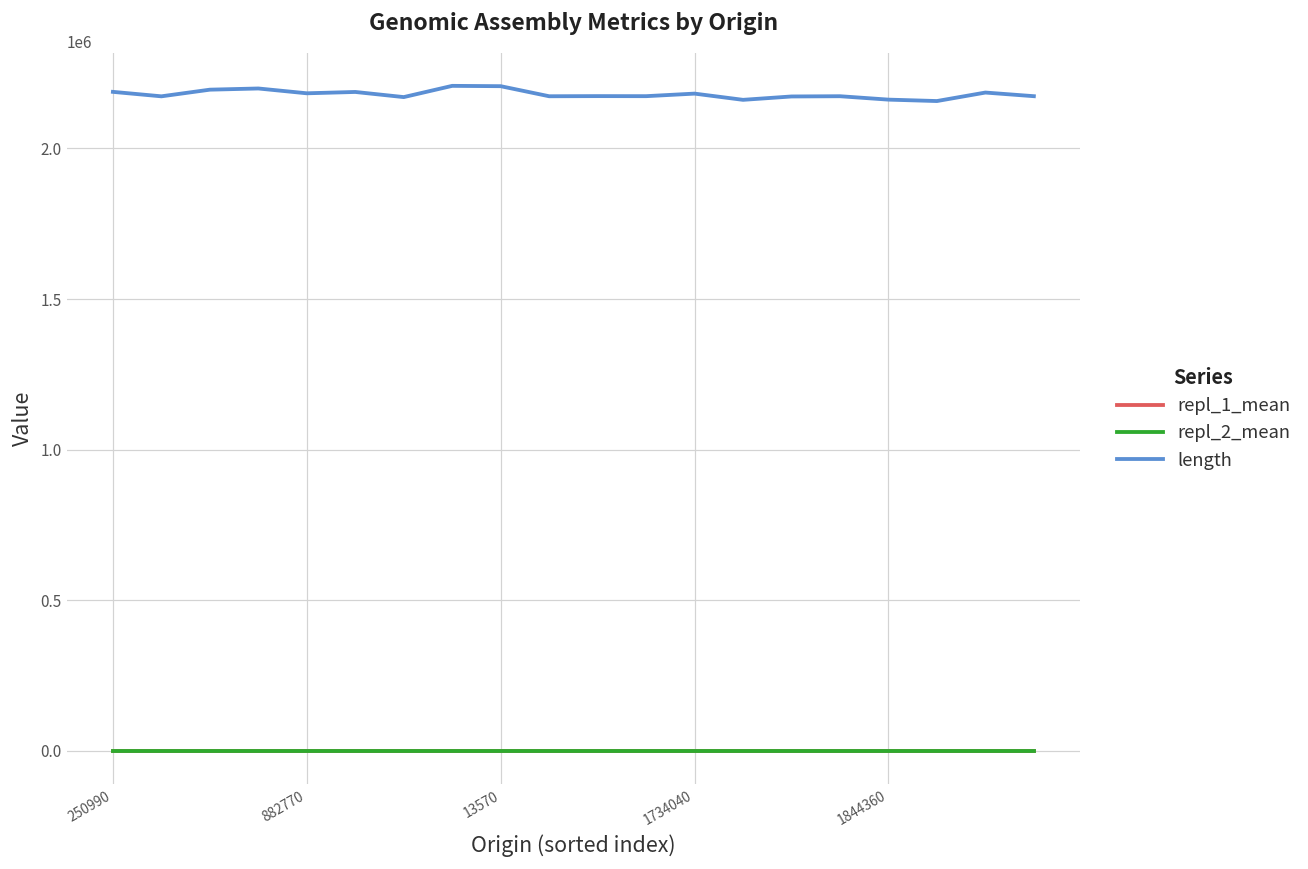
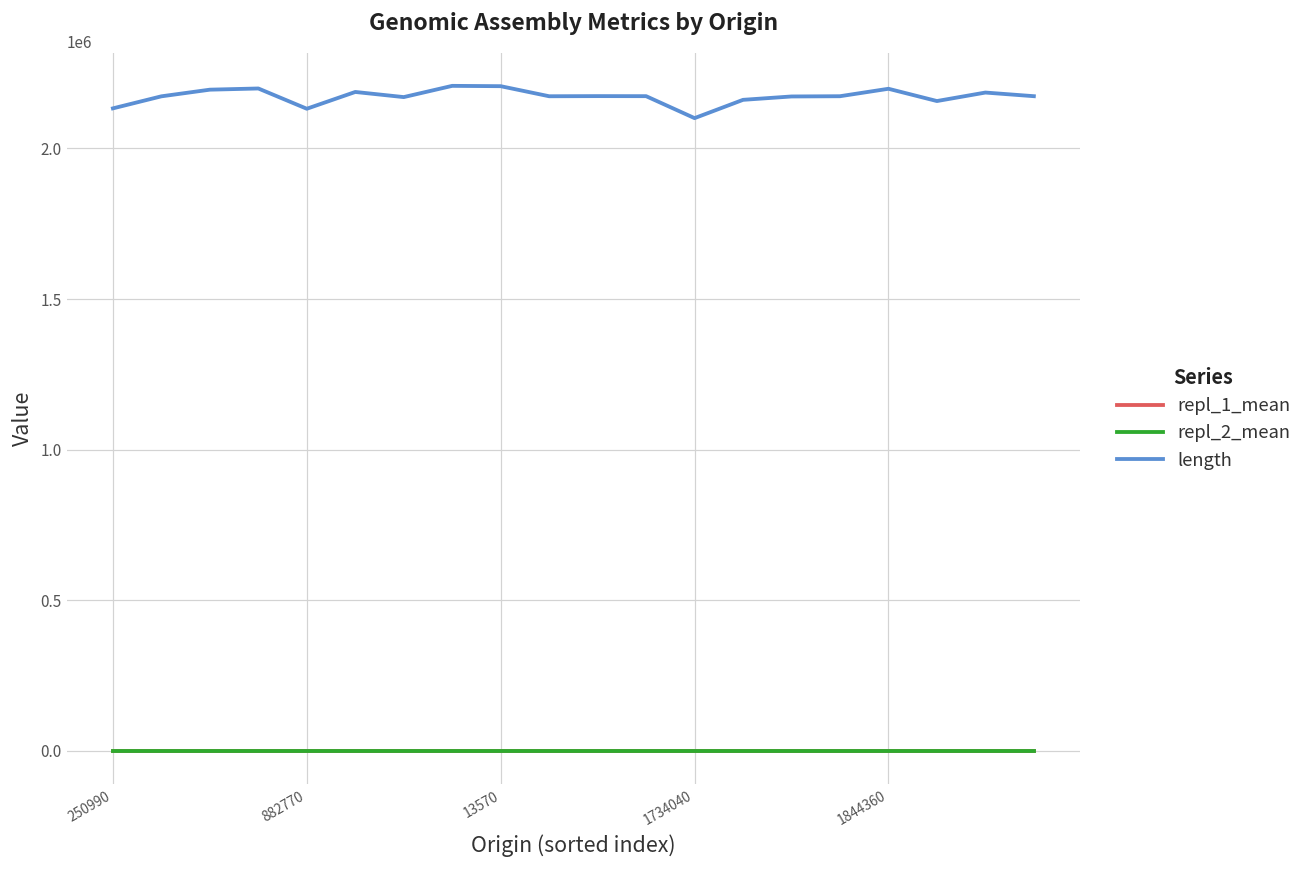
length, 250990: 2190000 -> 2130000
length, 882770: 2180000 -> 2130000
length, 1734040: 2180000 -> 2100000
length, 1844360: 2160000 -> 2200000
